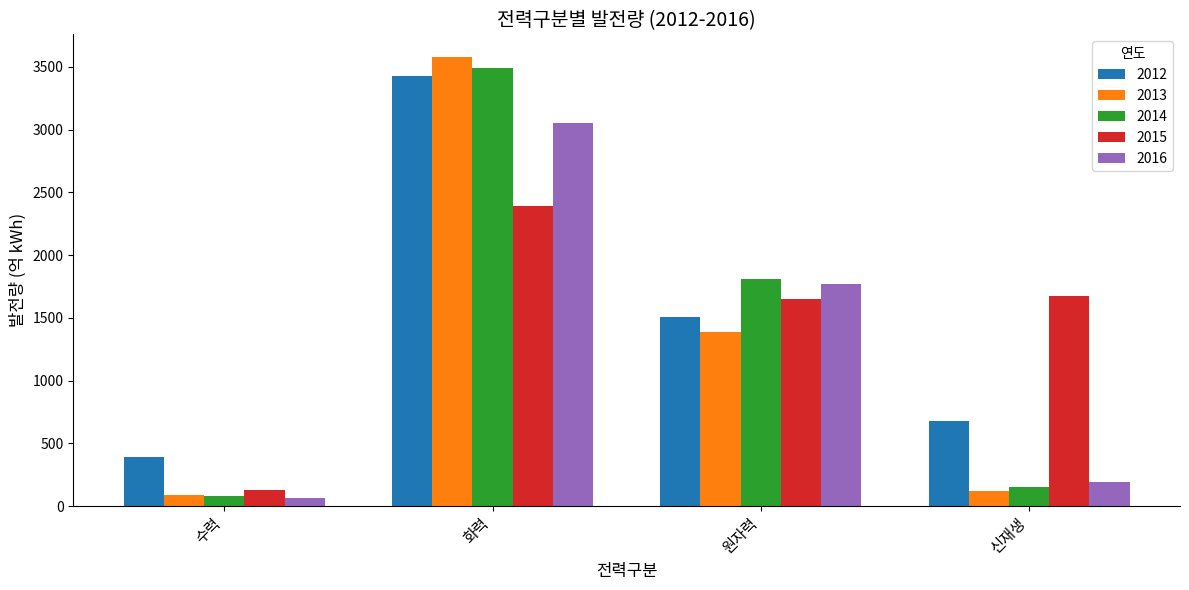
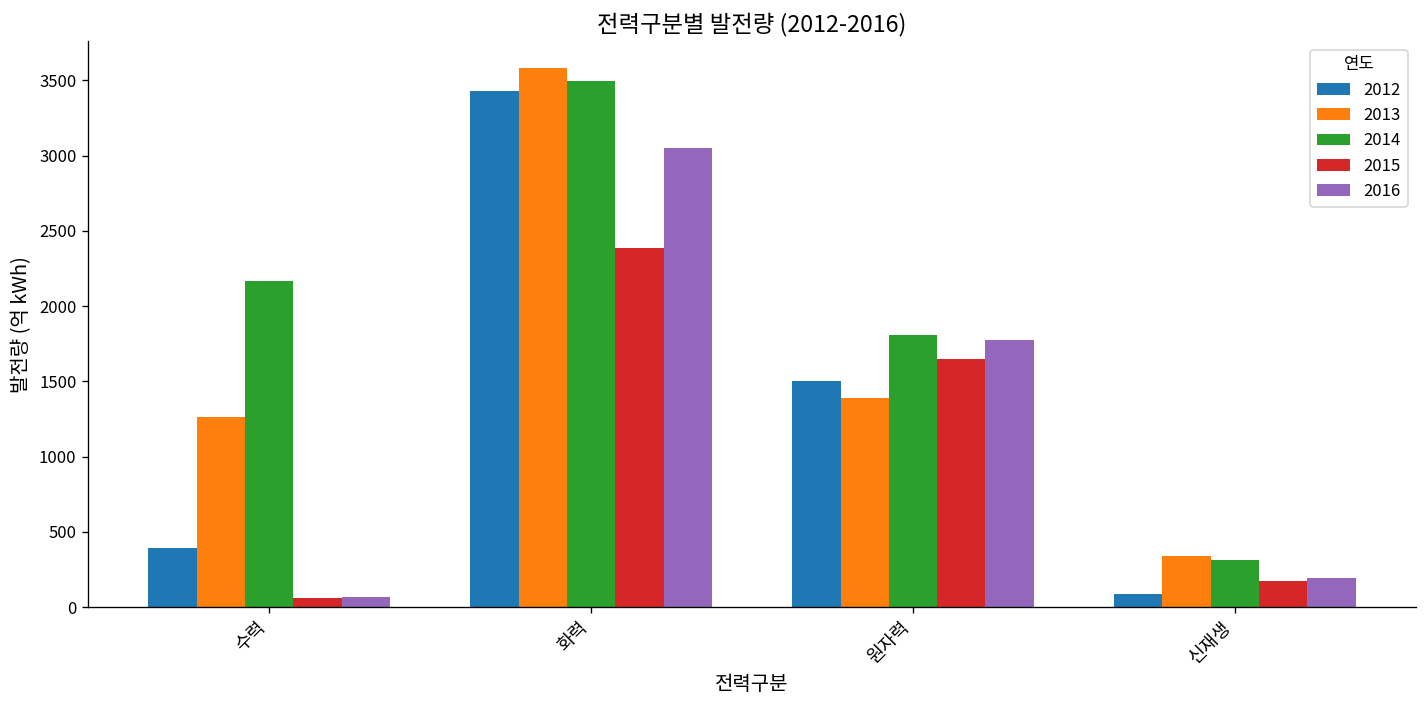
2013, 수력: 80 -> 1270
2014, 수력: 80 -> 2170
2015, 수력: 130 -> 60
2012, 신재생: 680 -> 90
2013, 신재생: 120 -> 340
2014, 신재생: 150 -> 320
2015, 신재생: 1670 -> 170
